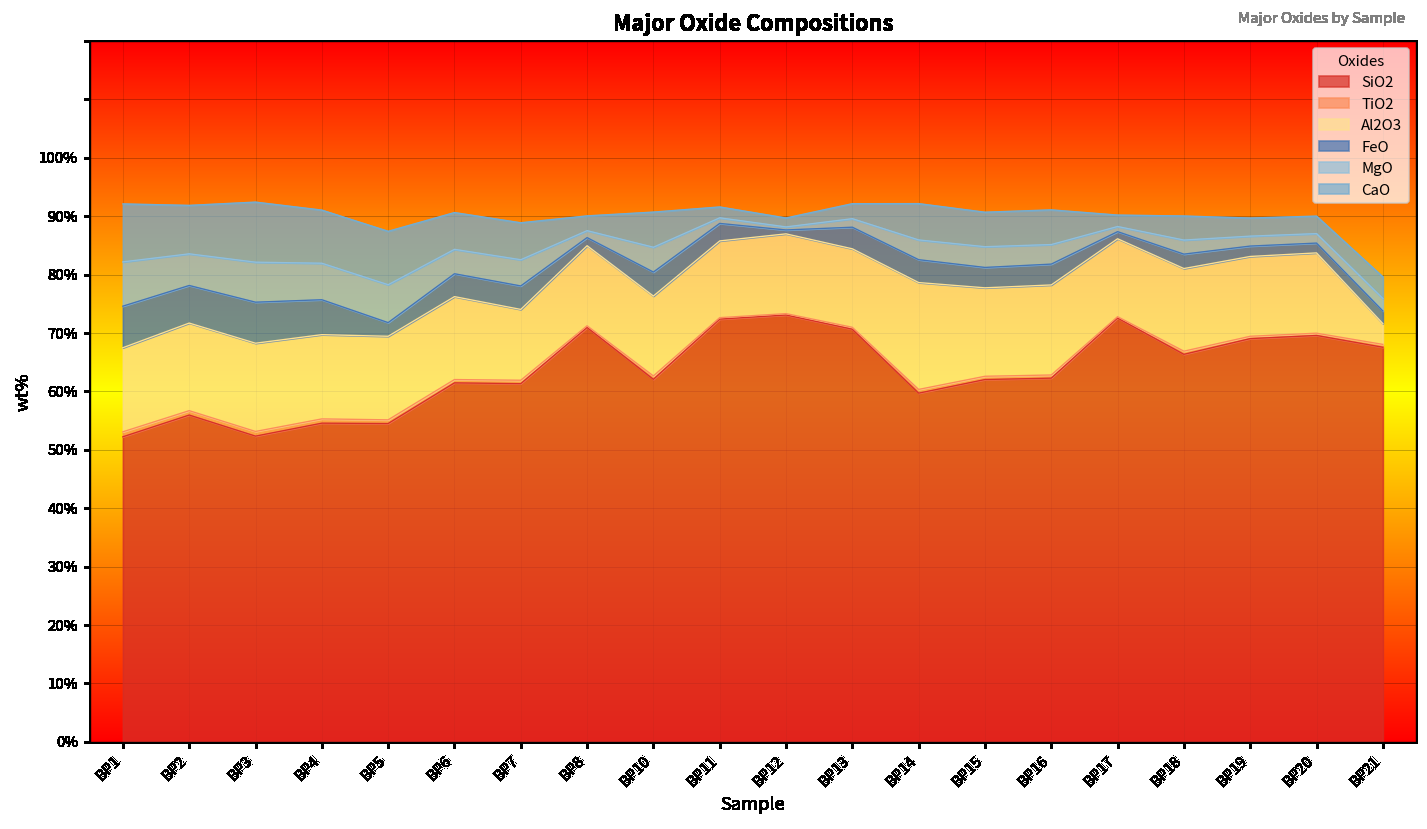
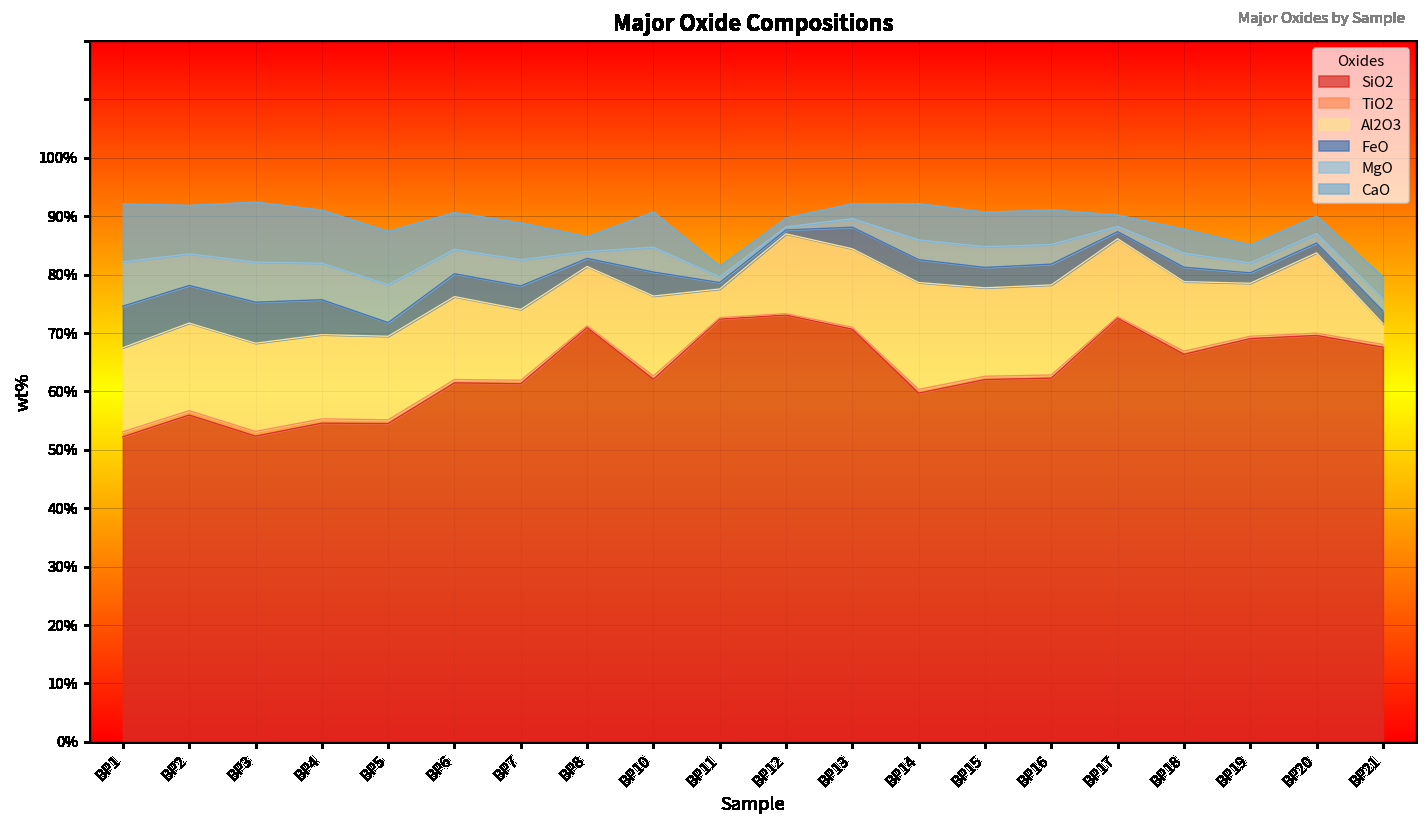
Al2O3, BP8: 14% -> 10%
Al2O3, BP11: 13% -> 5%
FeO, BP11: 3% -> 1%
Al2O3, BP18: 14% -> 12%
Al2O3, BP19: 14% -> 9%
